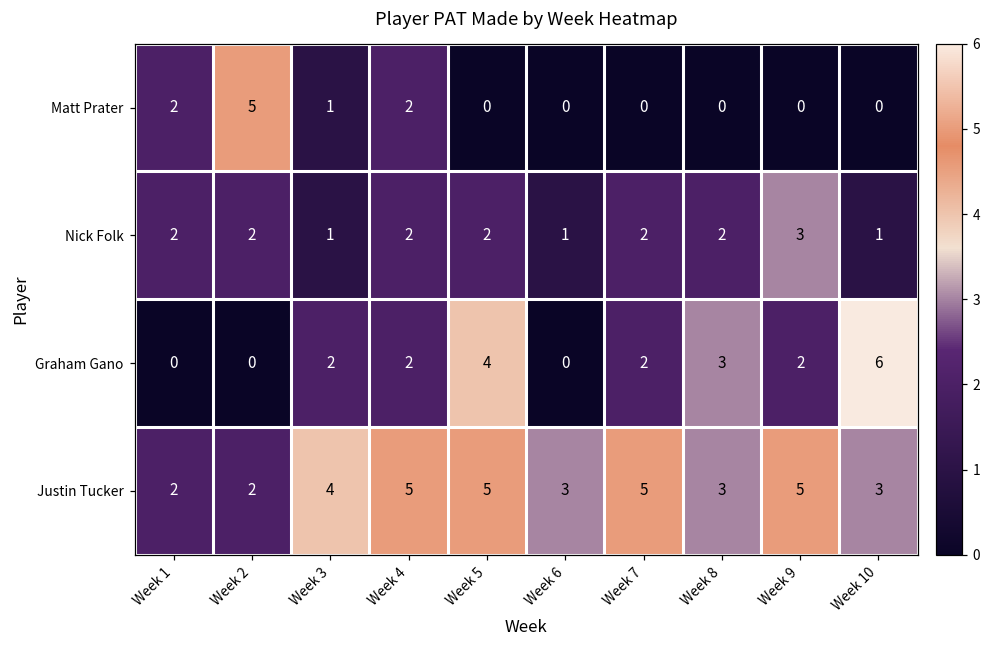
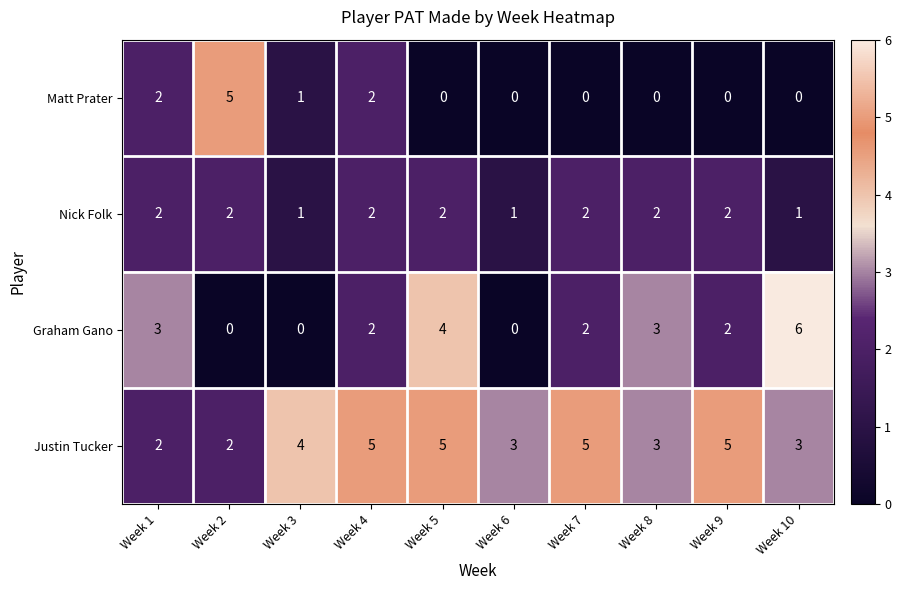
Nick Folk, Week 9: 3 -> 2
Graham Gano, Week 1: 0 -> 3
Graham Gano, Week 3: 2 -> 0
